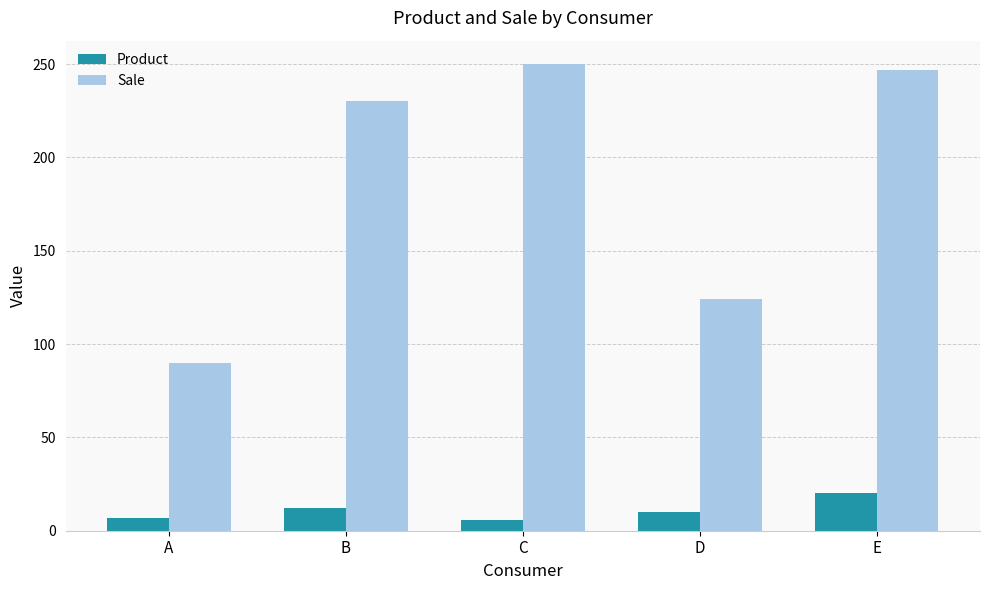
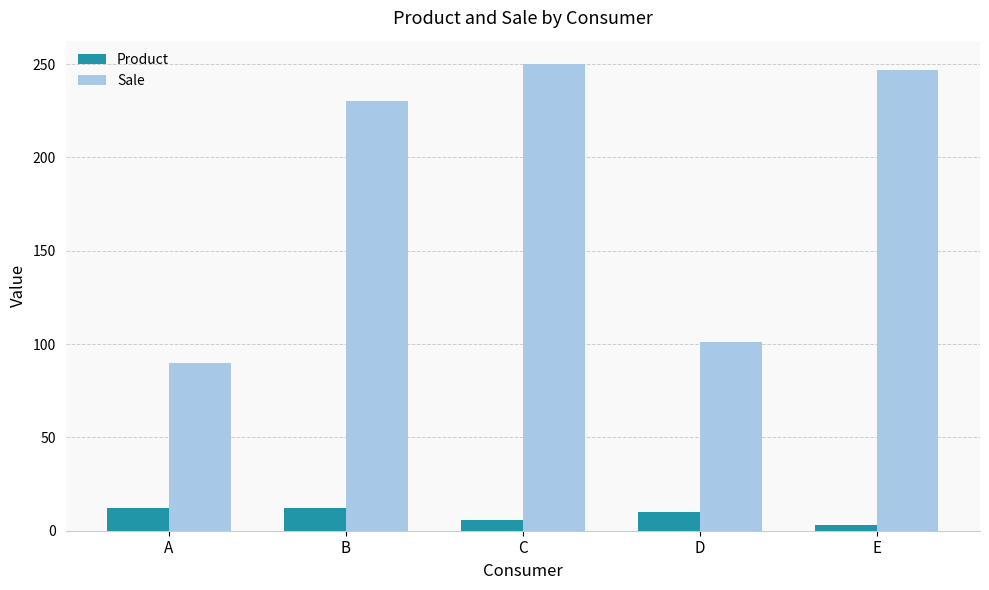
Product, A: 7 -> 12
Sale, D: 124 -> 101
Product, E: 20 -> 3
